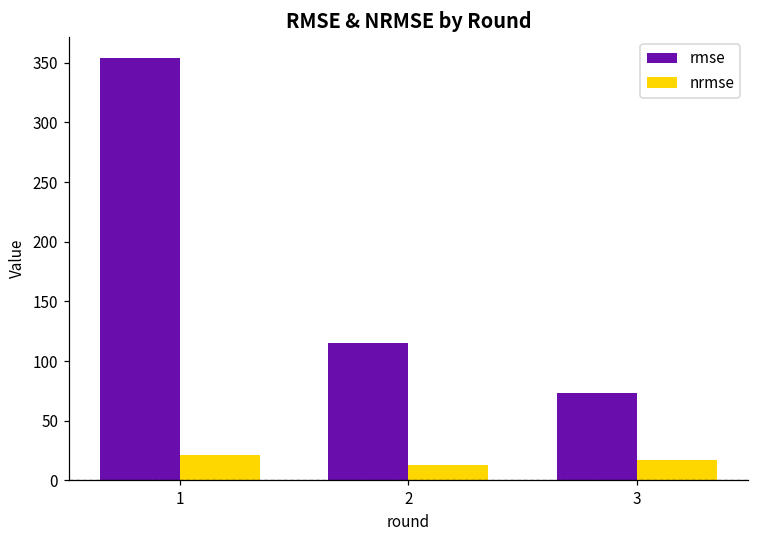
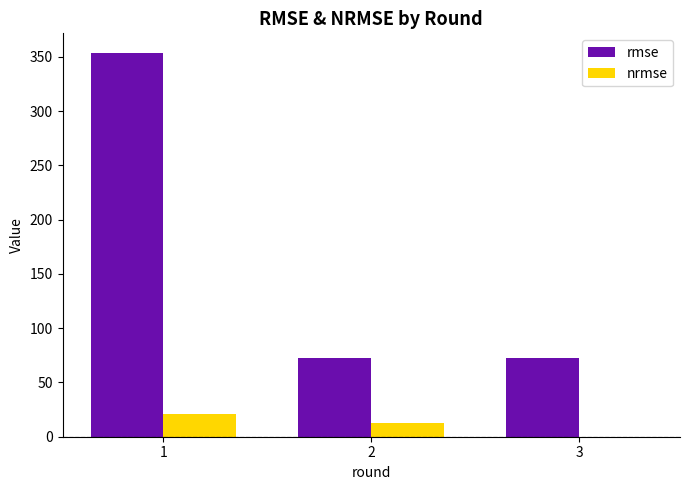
rmse, 2: 115 -> 73
nrmse, 3: 17 -> 0
